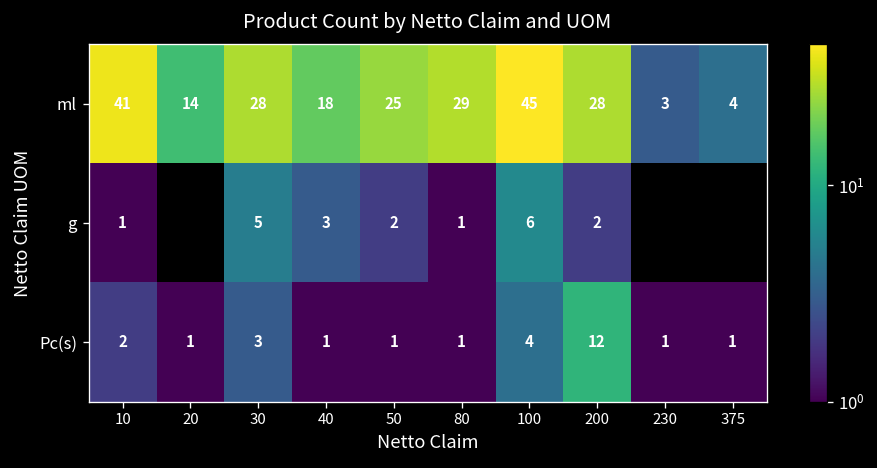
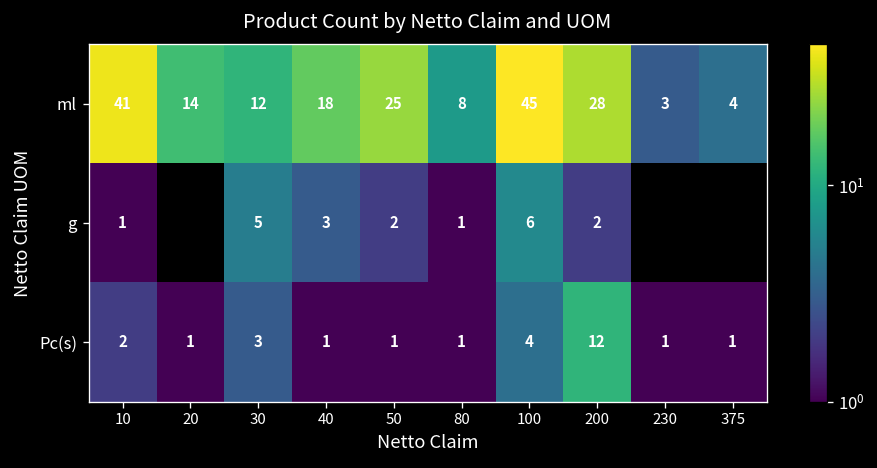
ml, 30: 28 -> 12
ml, 80: 29 -> 8
